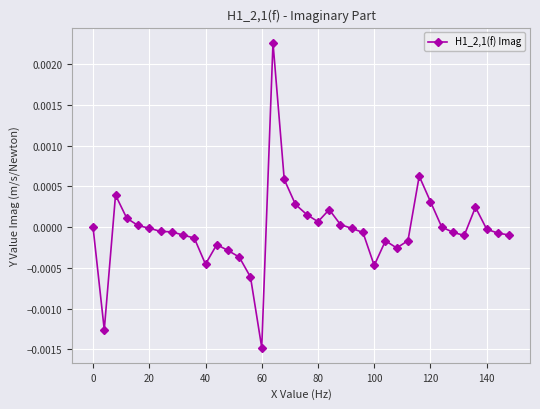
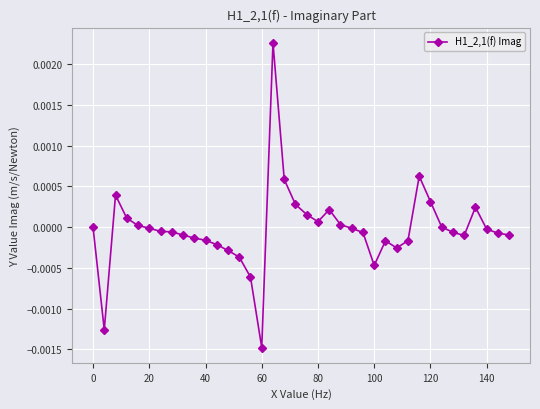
40: -0.0005 -> -0.0002
